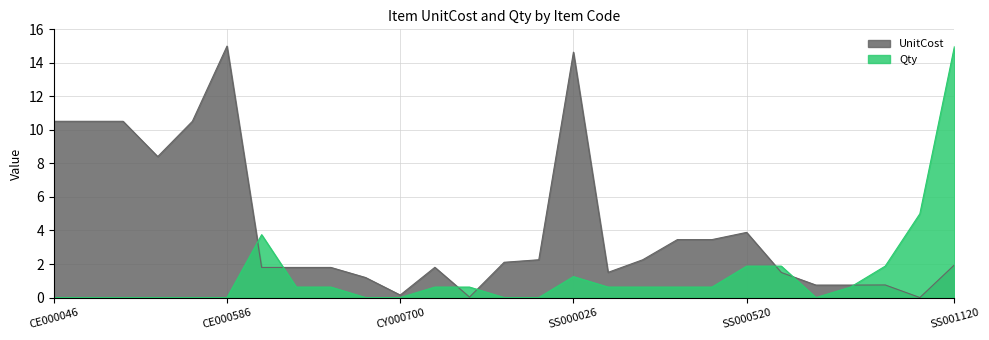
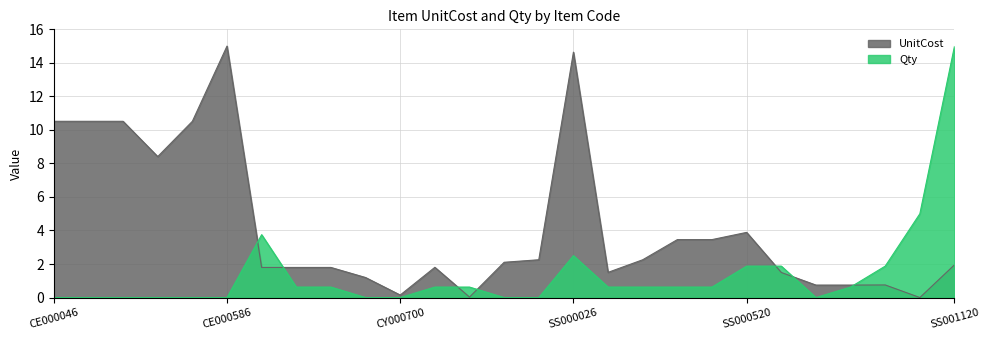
Qty, SS000026: 1.3 -> 2.5
